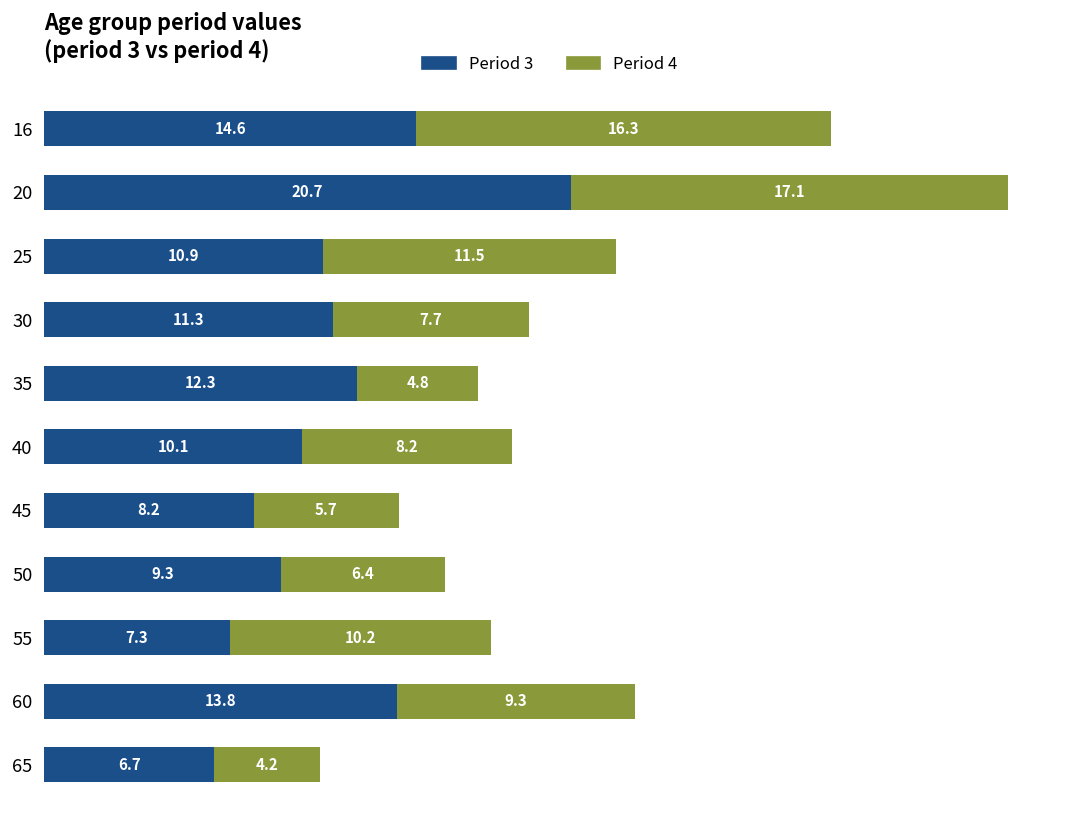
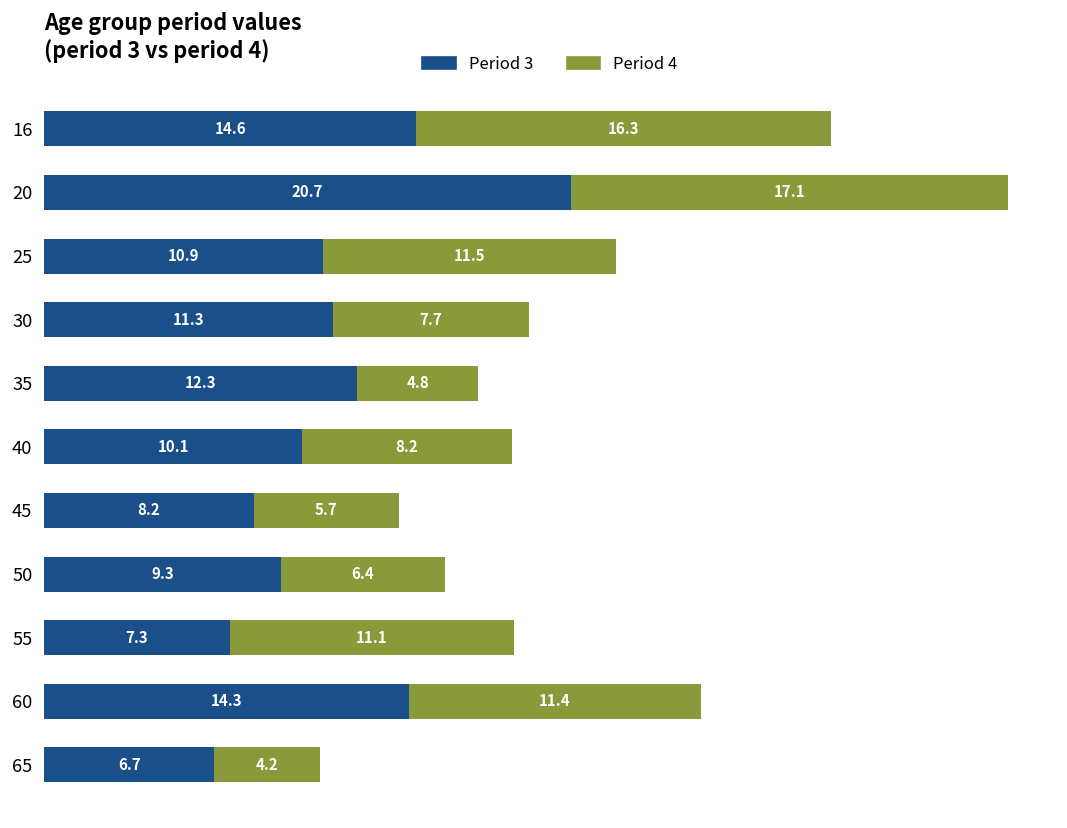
Period 4, 55: 10.2 -> 11.1
Period 3, 60: 13.8 -> 14.3
Period 4, 60: 9.3 -> 11.4
